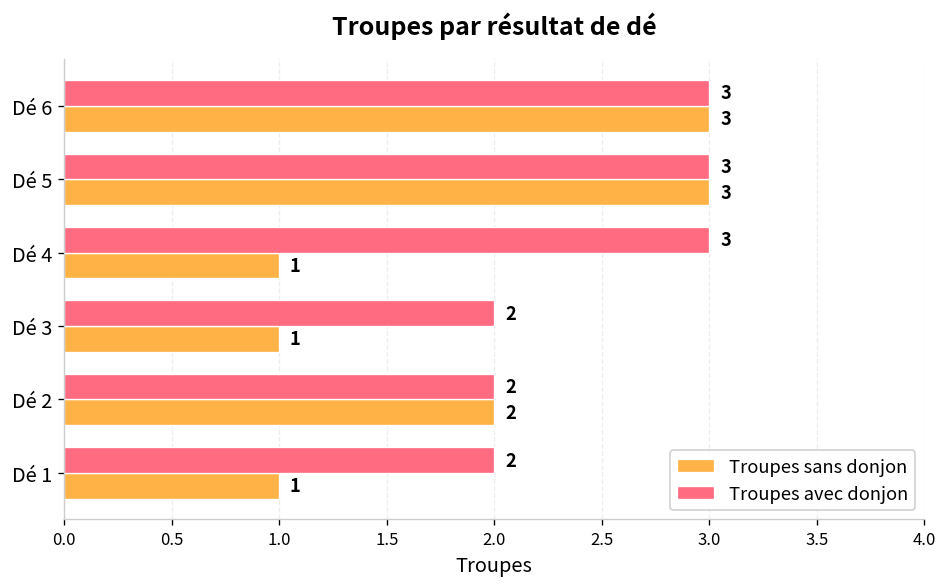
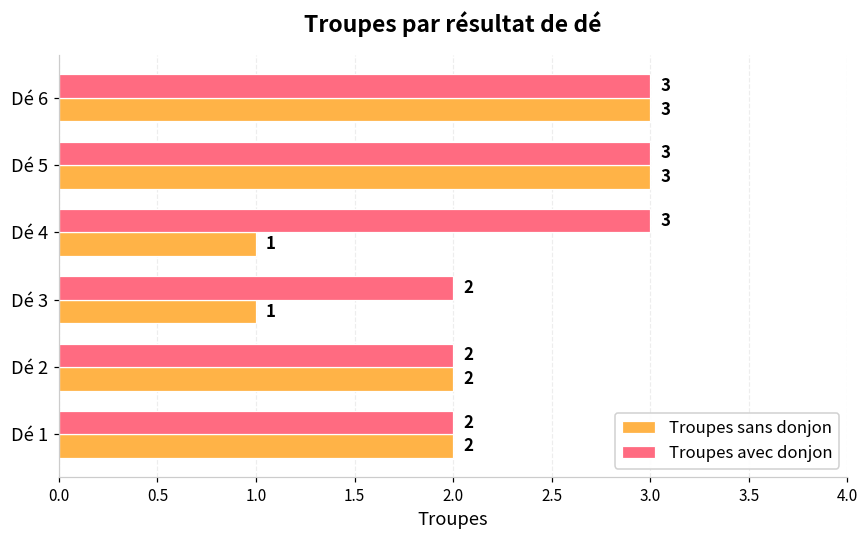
Troupes sans donjon, Dé 1: 1 -> 2
